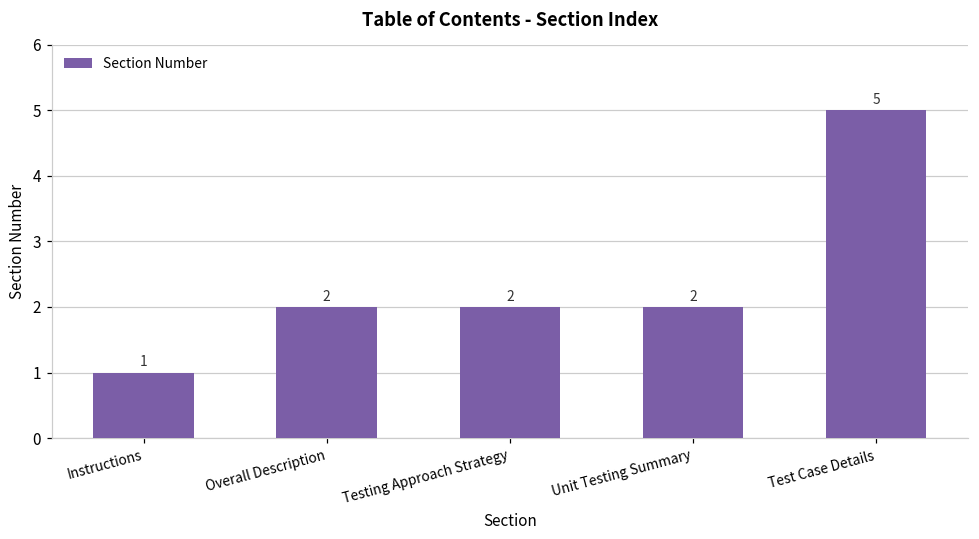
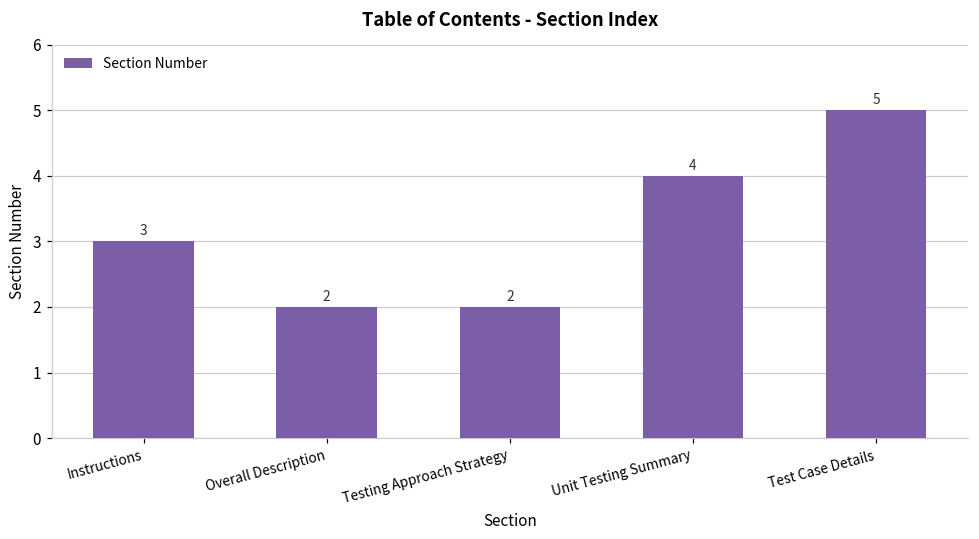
Instructions: 1 -> 3
Unit Testing Summary: 2 -> 4
